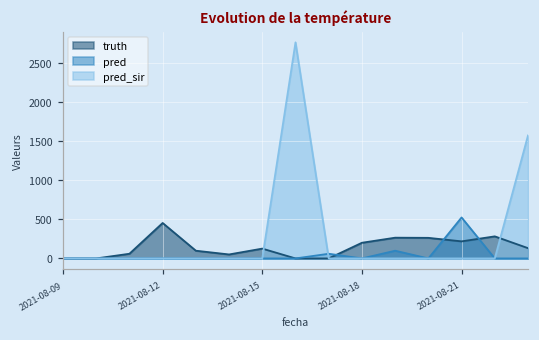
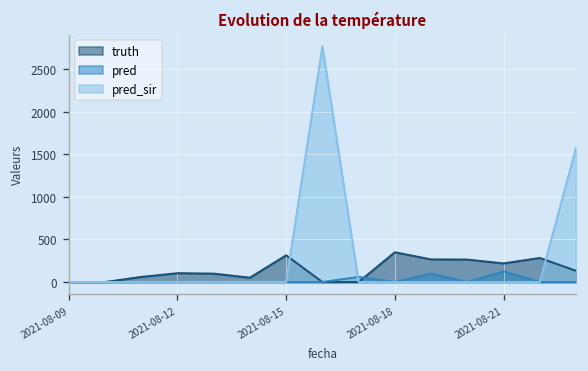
truth, 2021-08-12: 500 -> 100
truth, 2021-08-15: 100 -> 300
truth, 2021-08-18: 200 -> 300
pred, 2021-08-21: 500 -> 100
